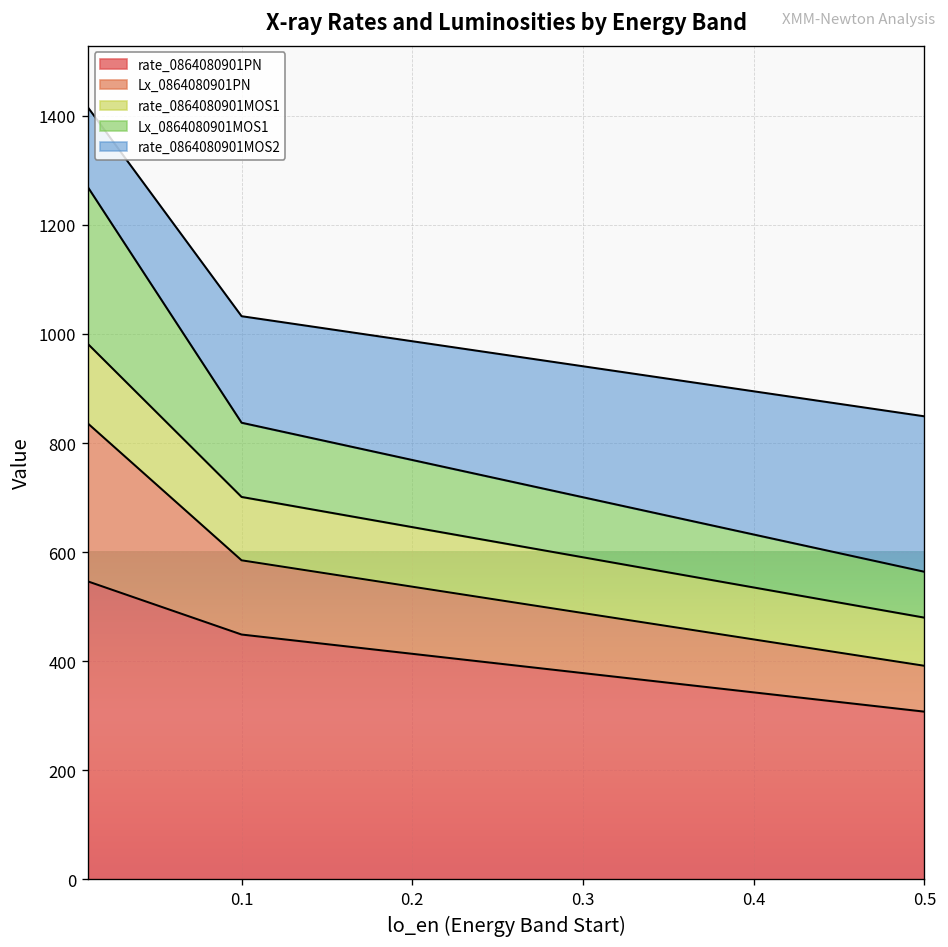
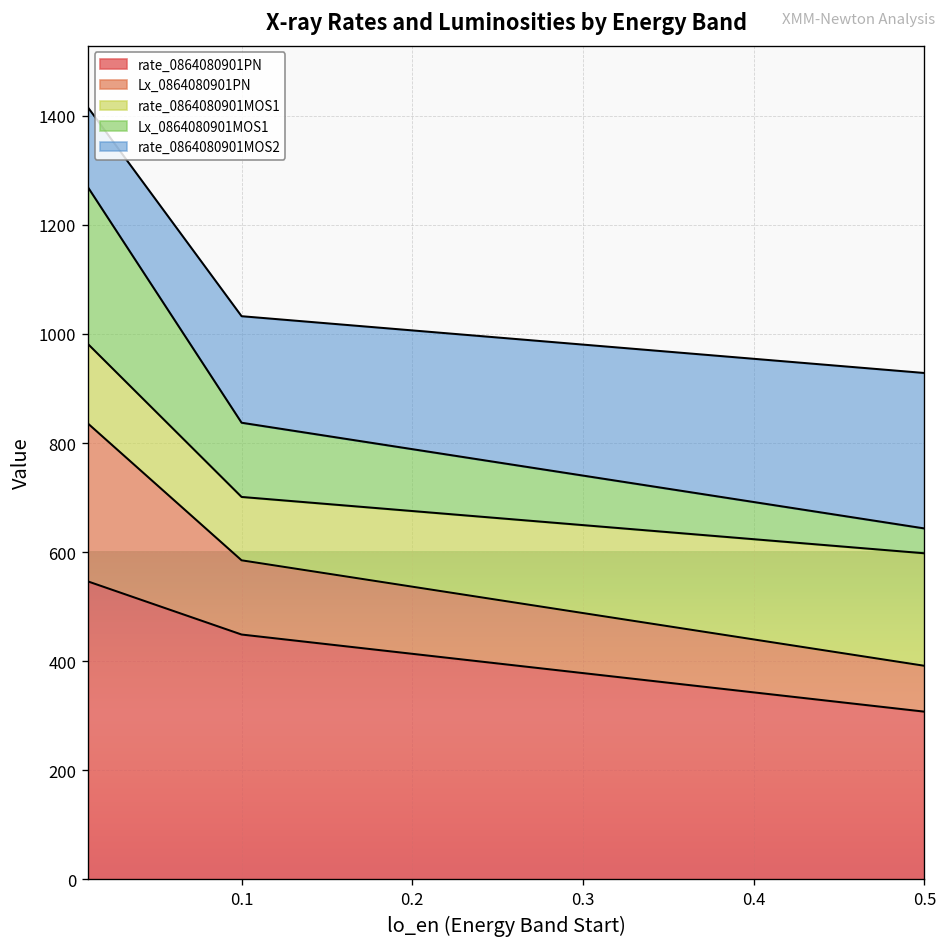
rate_0864080901MOS1, 0.5: 90 -> 210
Lx_0864080901MOS1, 0.5: 80 -> 50
